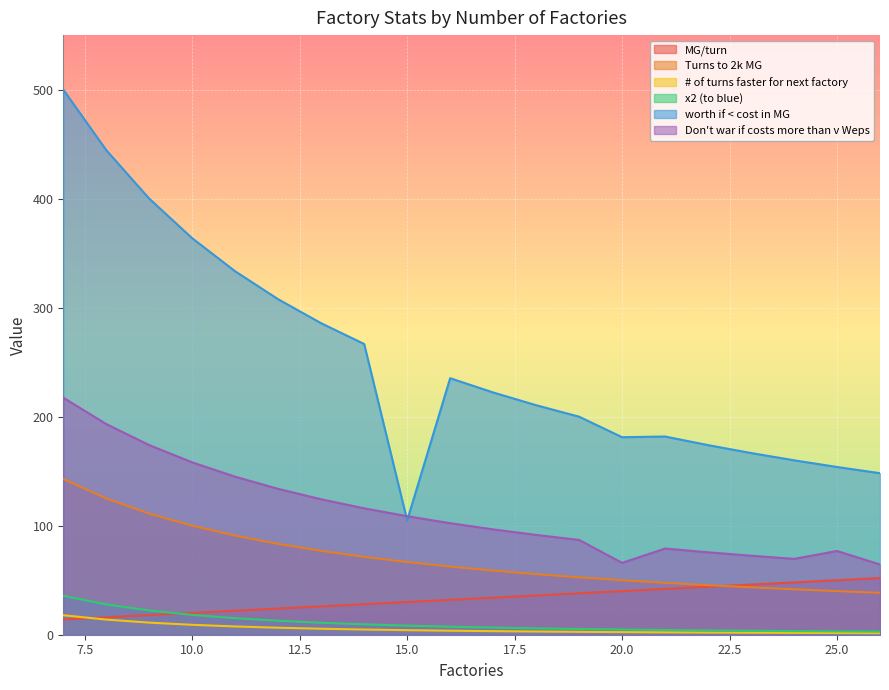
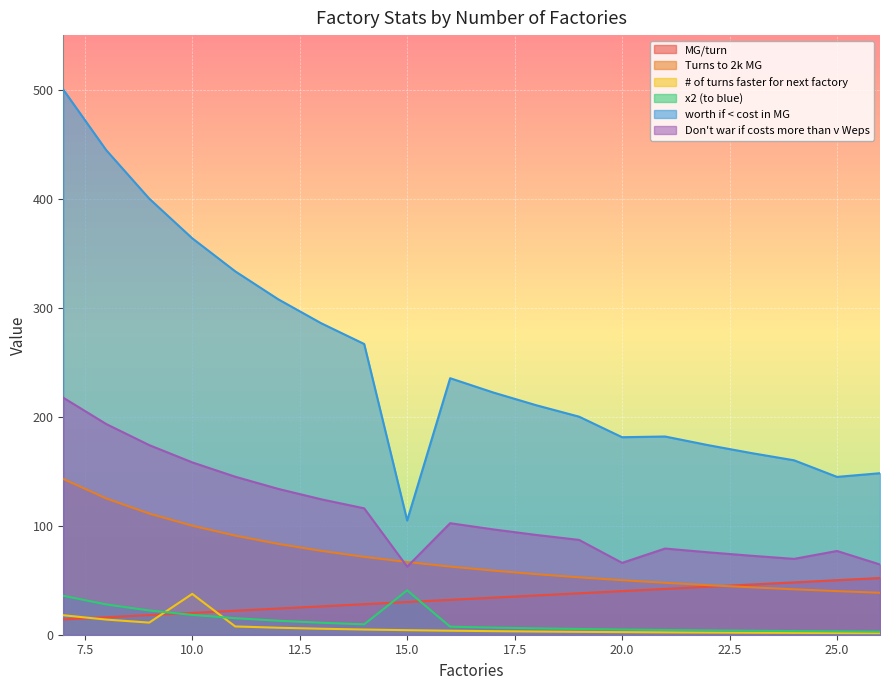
# of turns faster for next factory, 10.0: 9 -> 37
x2 (to blue), 15.0: 8 -> 41
Don't war if costs more than v Weps, 15.0: 109 -> 62
worth if < cost in MG, 25.0: 154 -> 145
